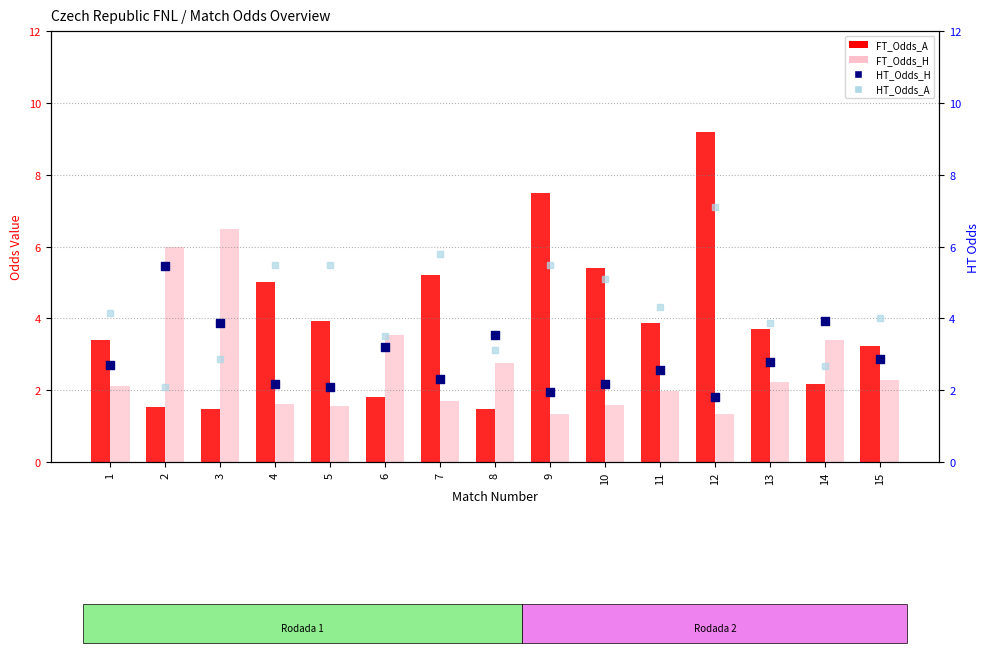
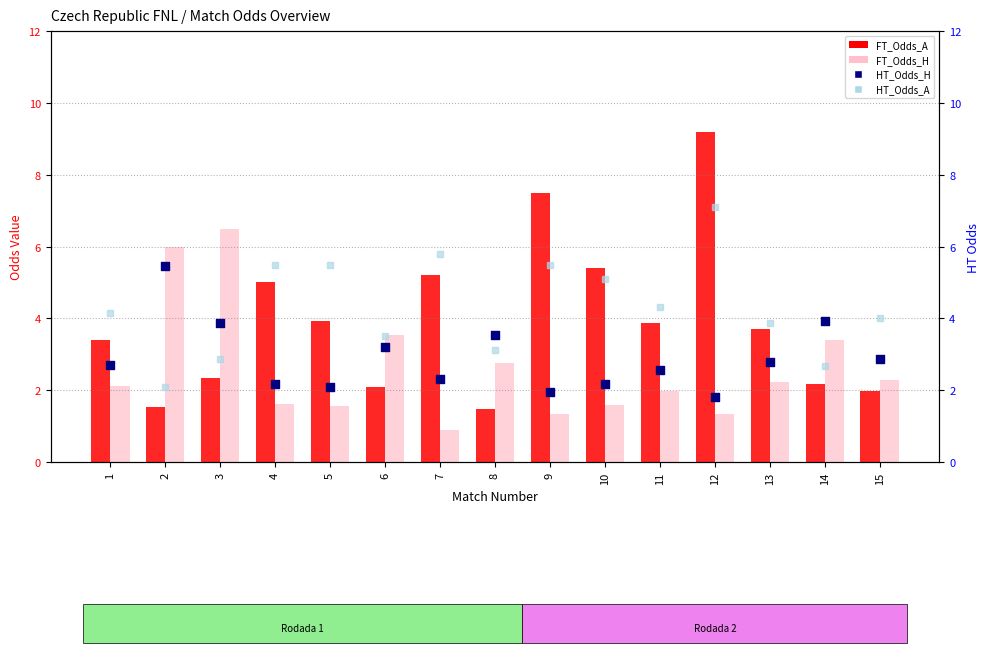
FT_Odds_A, 3: 1.5 -> 2.3
FT_Odds_A, 6: 1.8 -> 2.1
FT_Odds_H, 7: 1.7 -> 0.9
FT_Odds_A, 15: 3.2 -> 2.0
